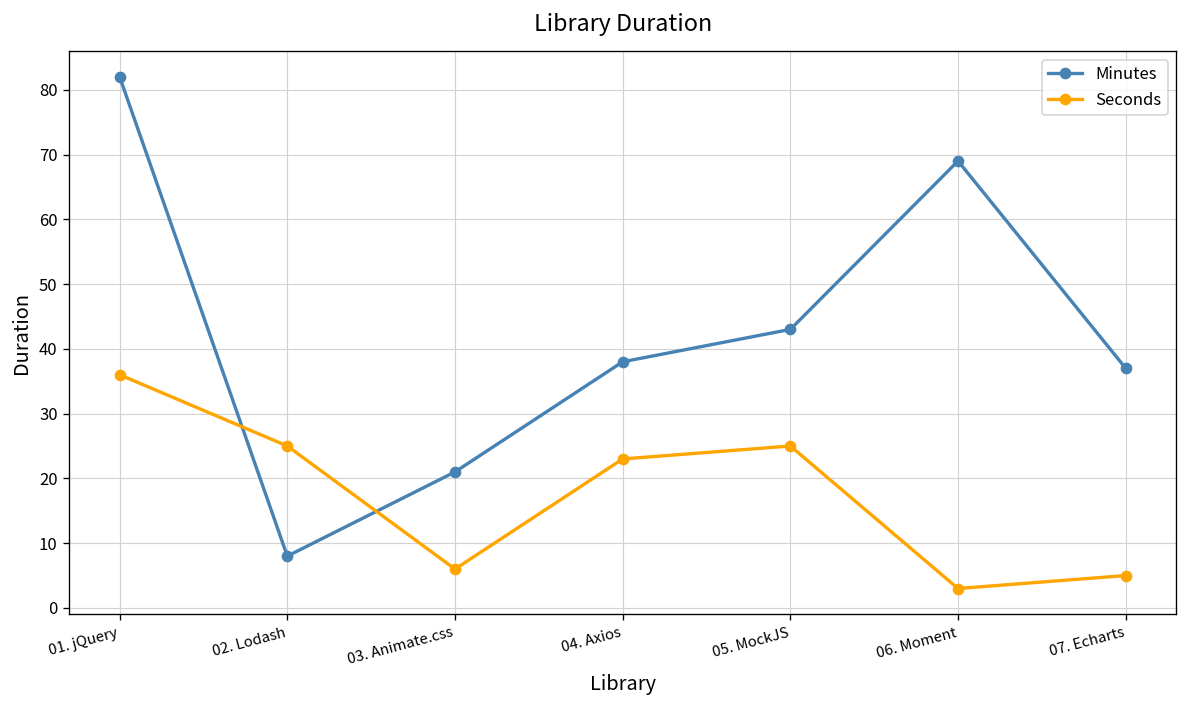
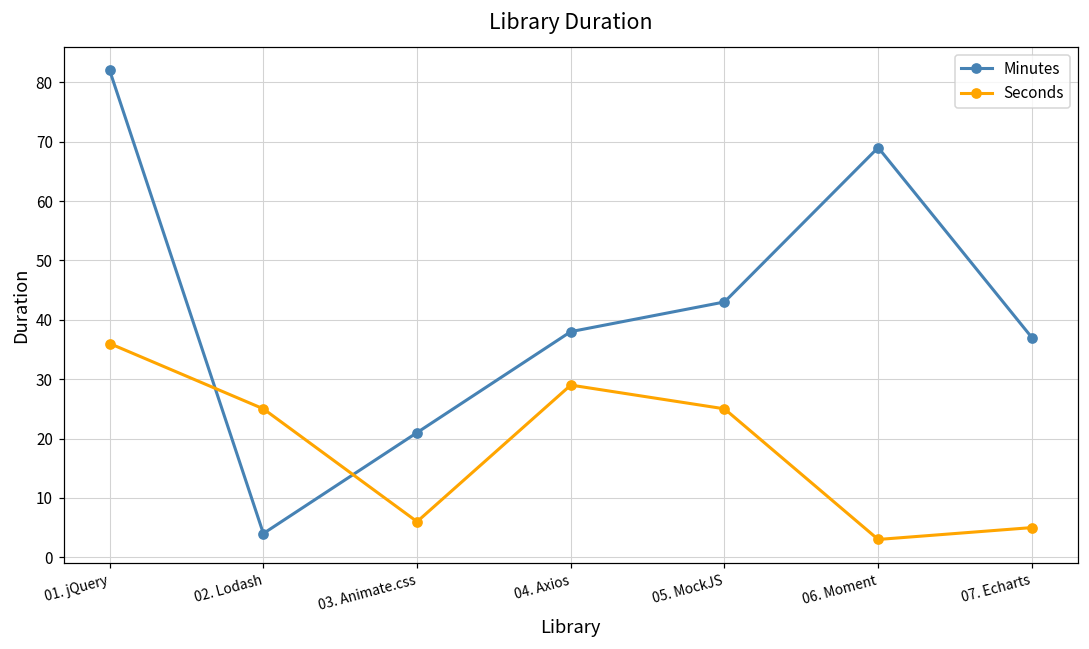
Minutes, 02. Lodash: 8 -> 4
Seconds, 04. Axios: 23 -> 29
